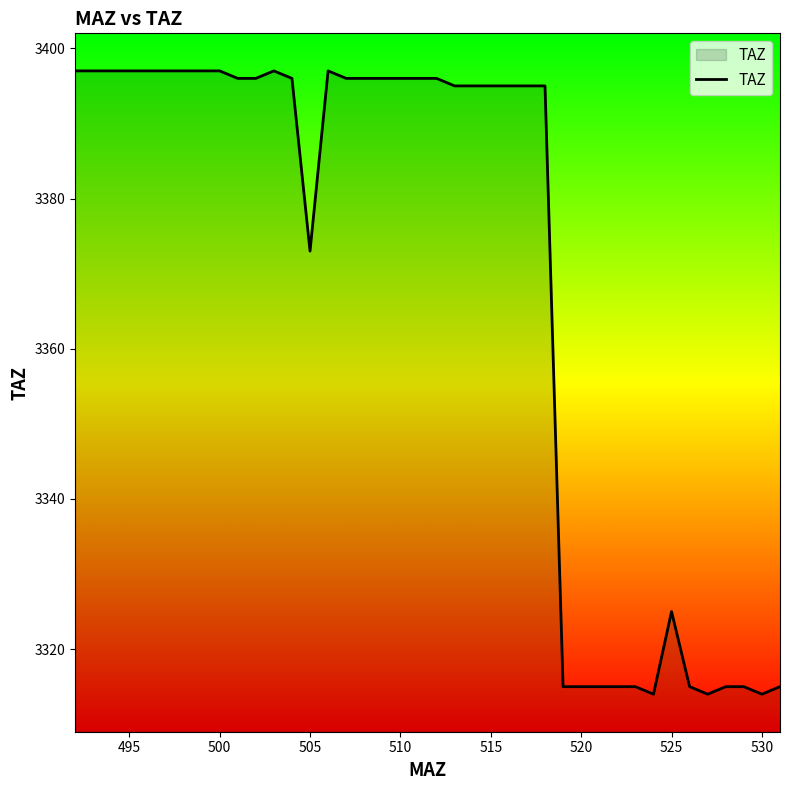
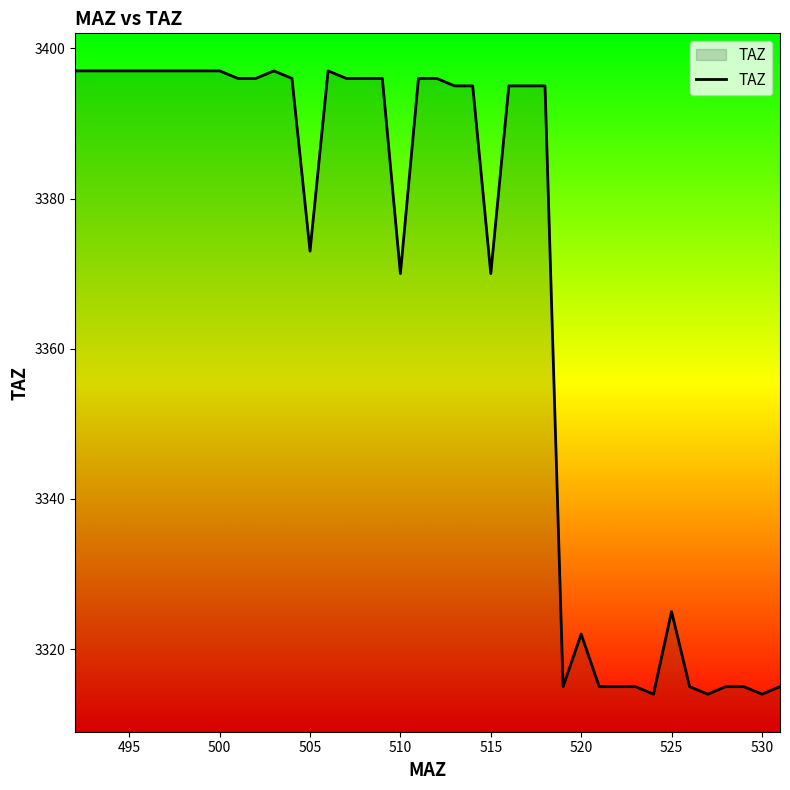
510: 3396 -> 3370
515: 3395 -> 3370
520: 3315 -> 3322
